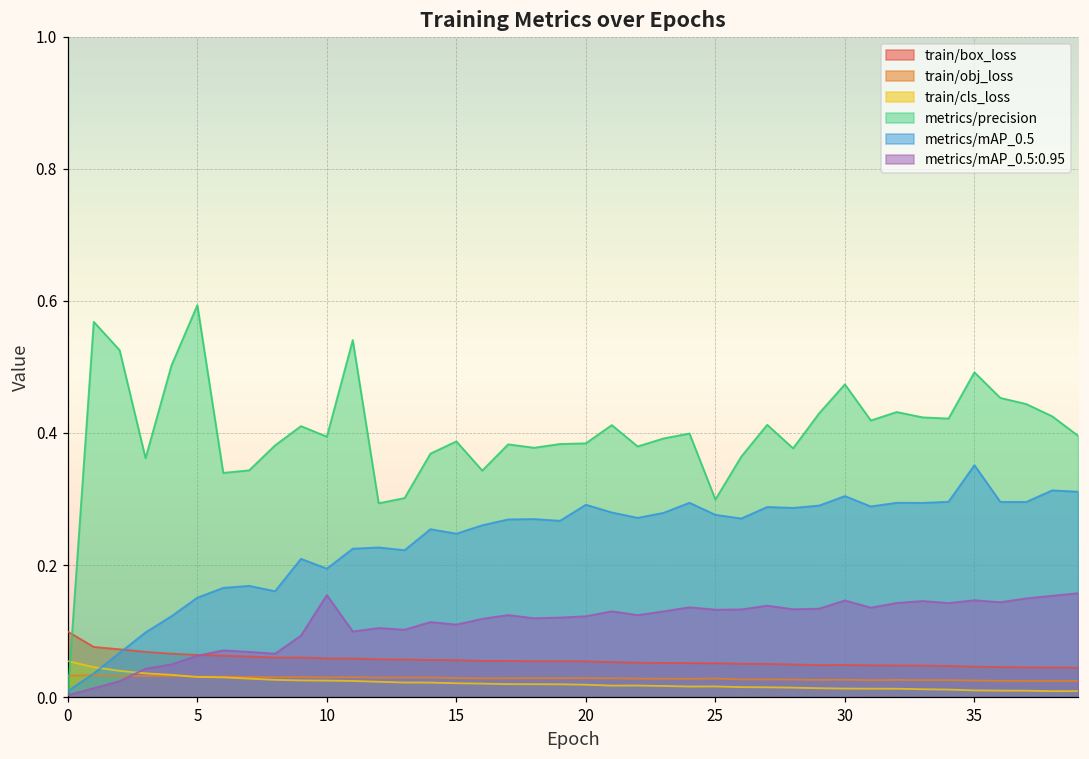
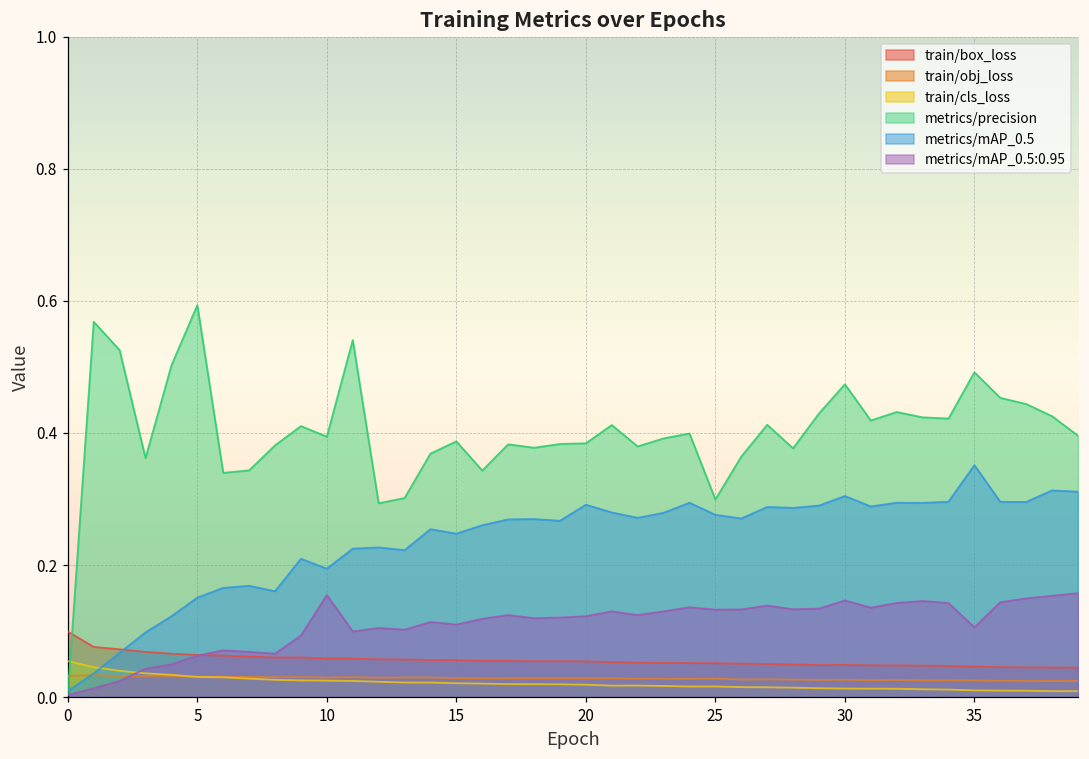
metrics/mAP_0.5:0.95, 35: 0.15 -> 0.11
